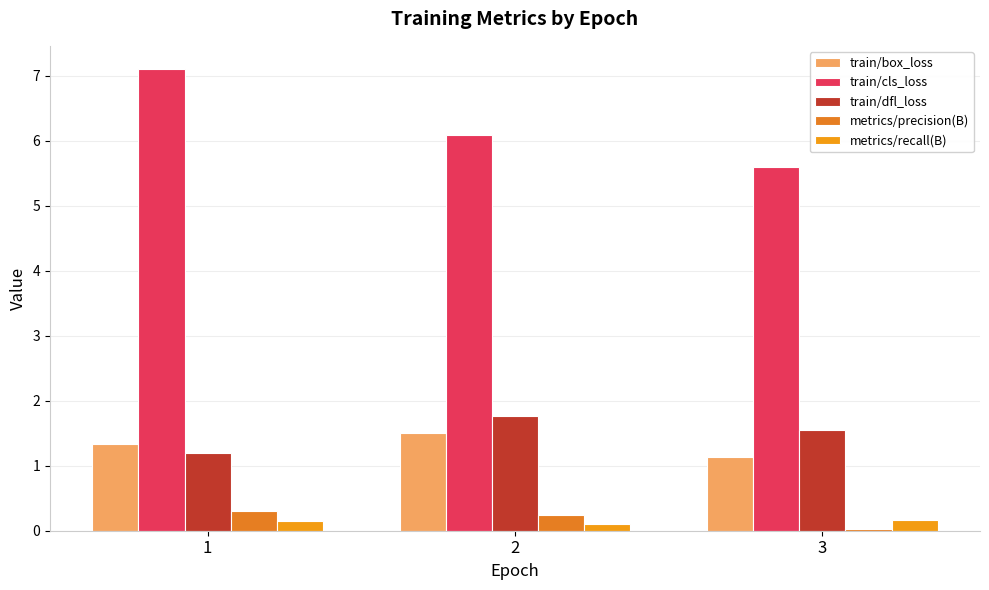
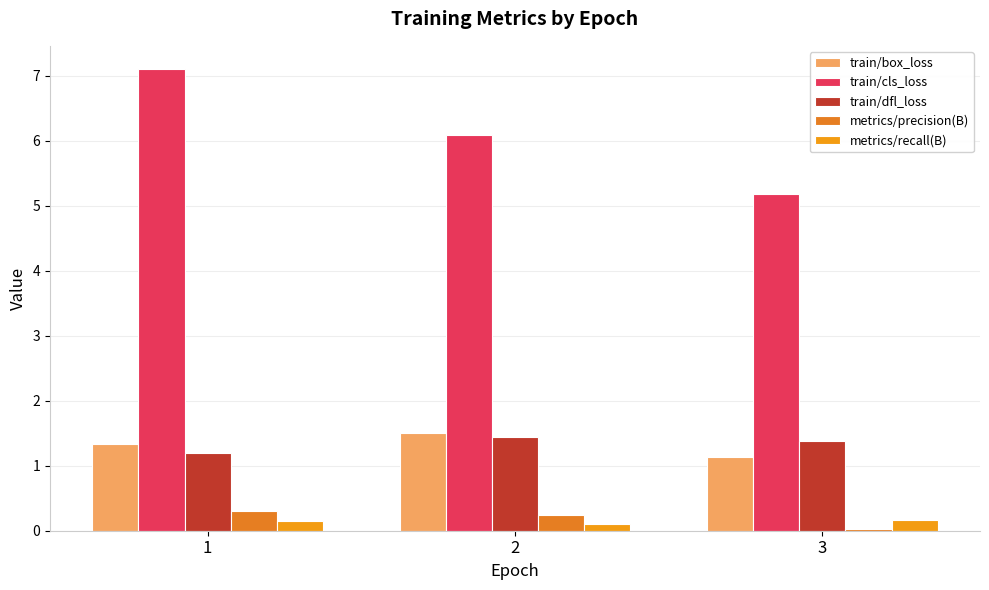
train/dfl_loss, 2: 1.8 -> 1.4
train/cls_loss, 3: 5.6 -> 5.2
train/dfl_loss, 3: 1.6 -> 1.4
